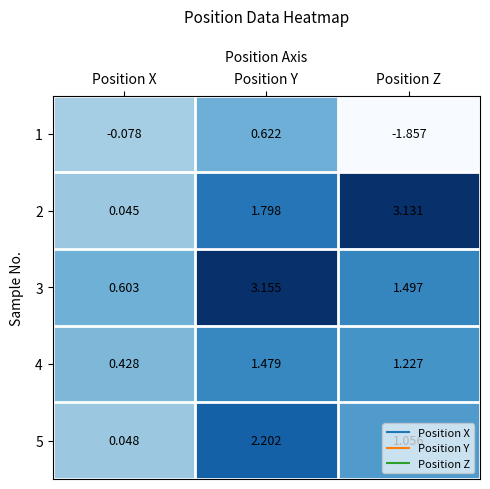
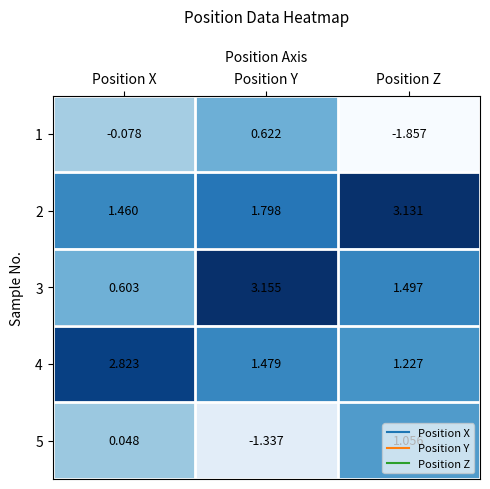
2, Position X: 0.045 -> 1.460
4, Position X: 0.428 -> 2.823
5, Position Y: 2.202 -> -1.337
